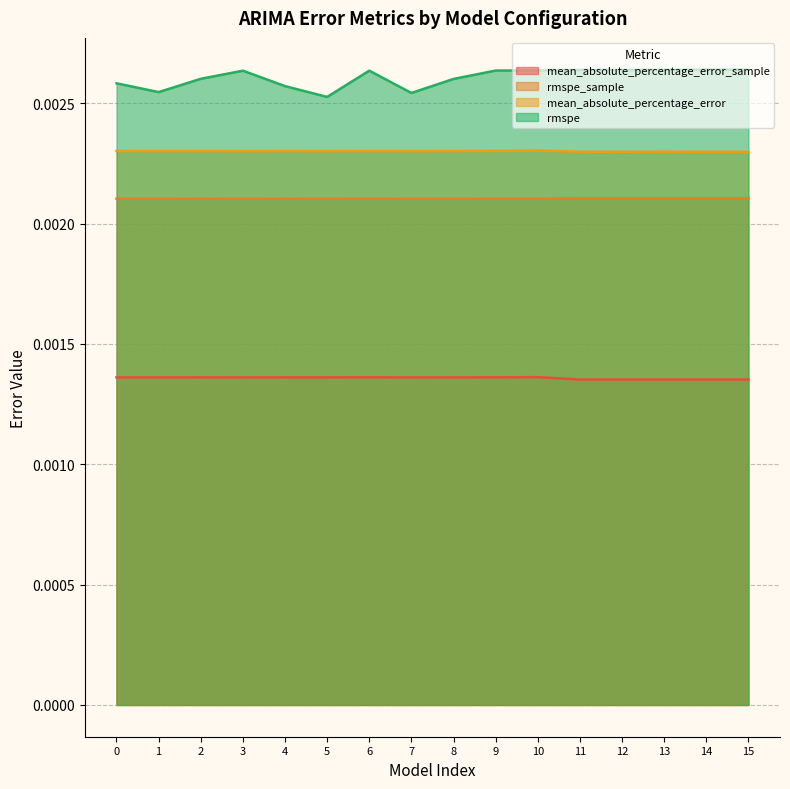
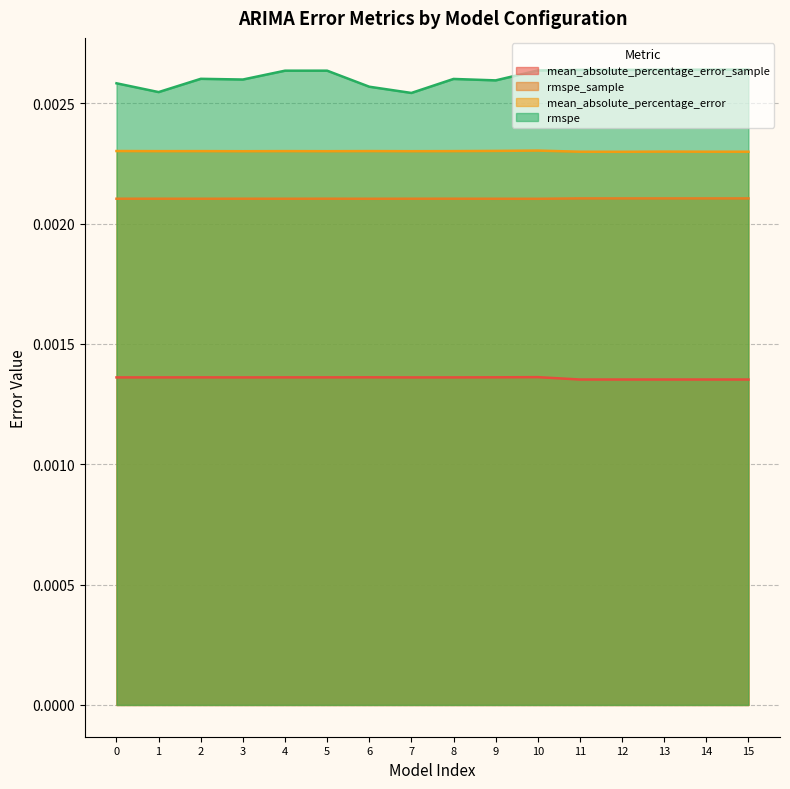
rmspe, 3: 0.00264 -> 0.00260
rmspe, 4: 0.00257 -> 0.00264
rmspe, 5: 0.00253 -> 0.00264
rmspe, 6: 0.00264 -> 0.00257
rmspe, 9: 0.00264 -> 0.00260
